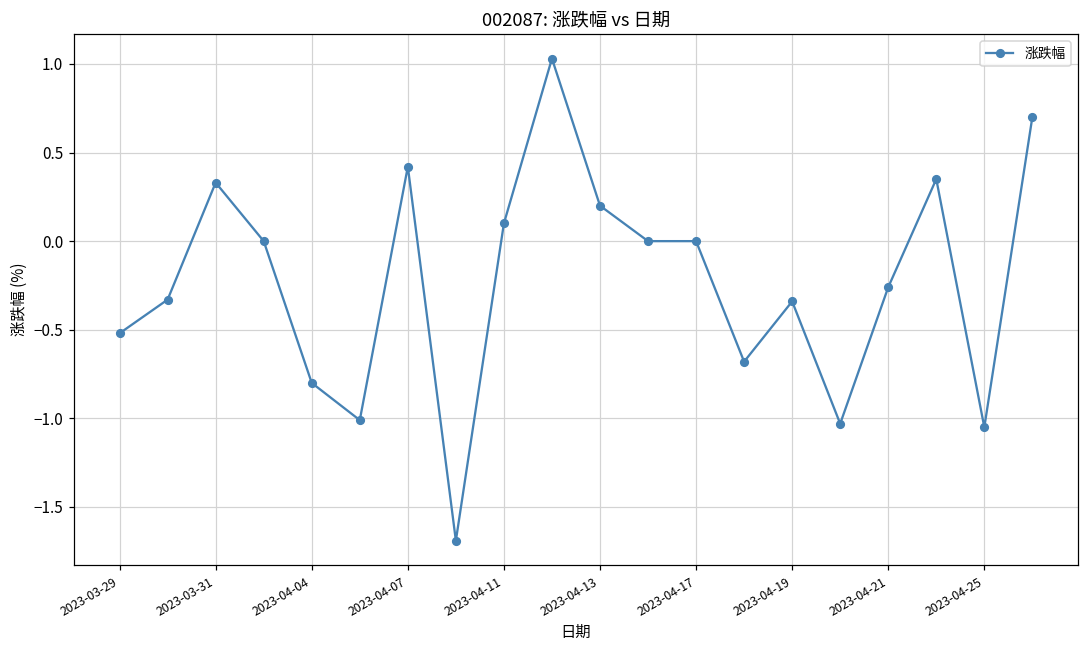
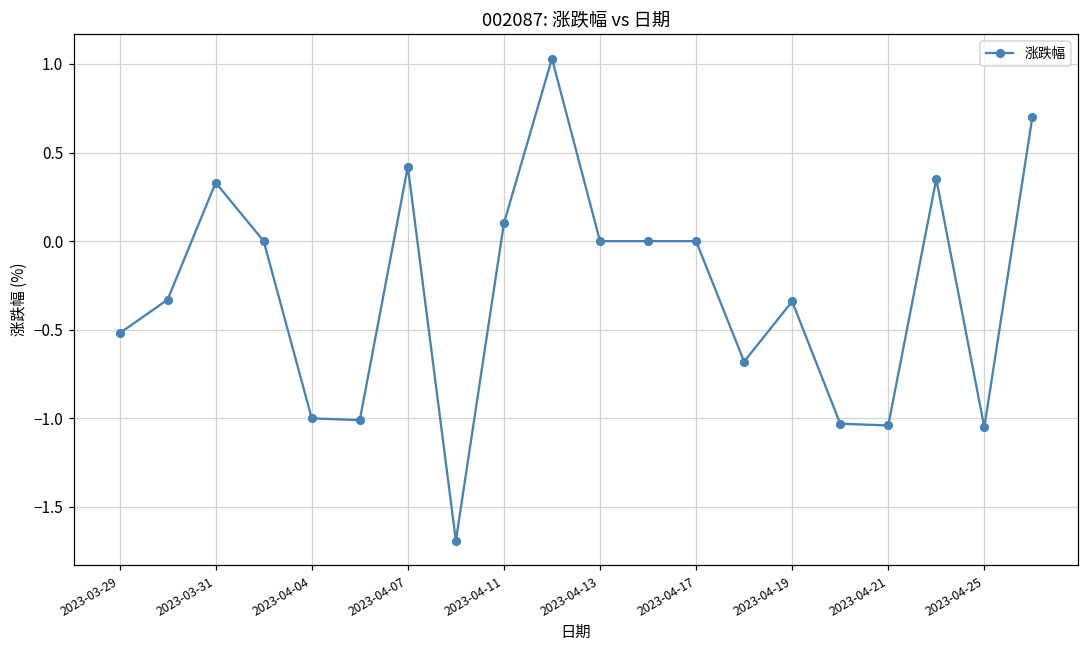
2023-04-04: -0.8 -> -1.0
2023-04-13: 0.2 -> 0.0
2023-04-21: -0.26 -> -1.04
